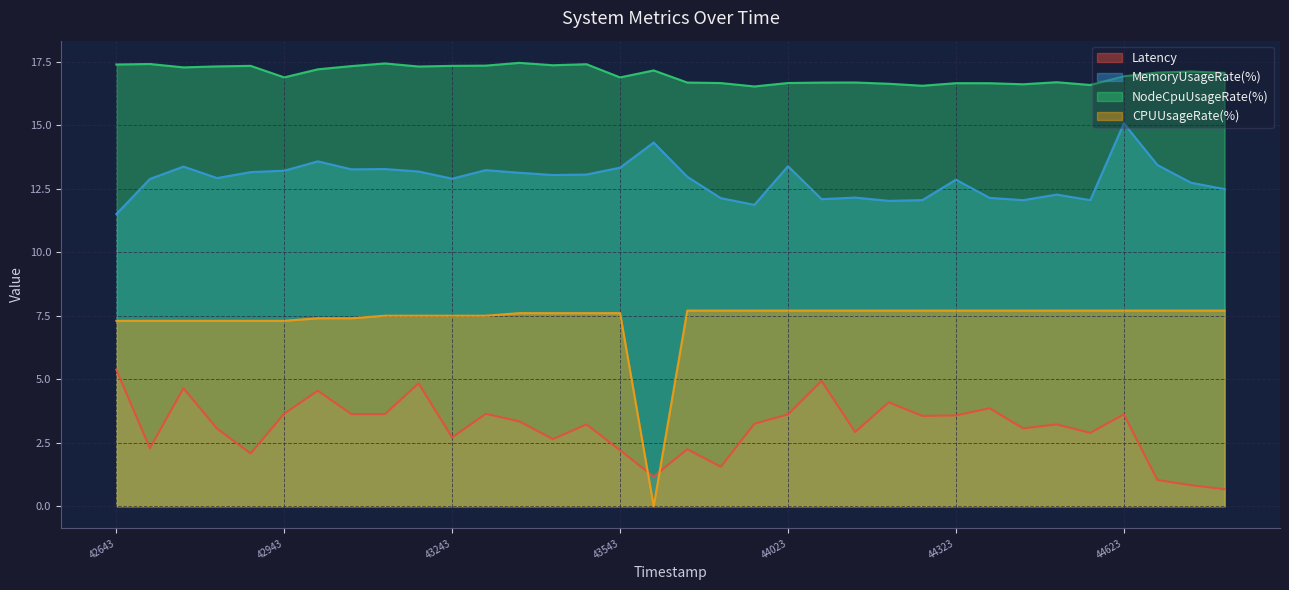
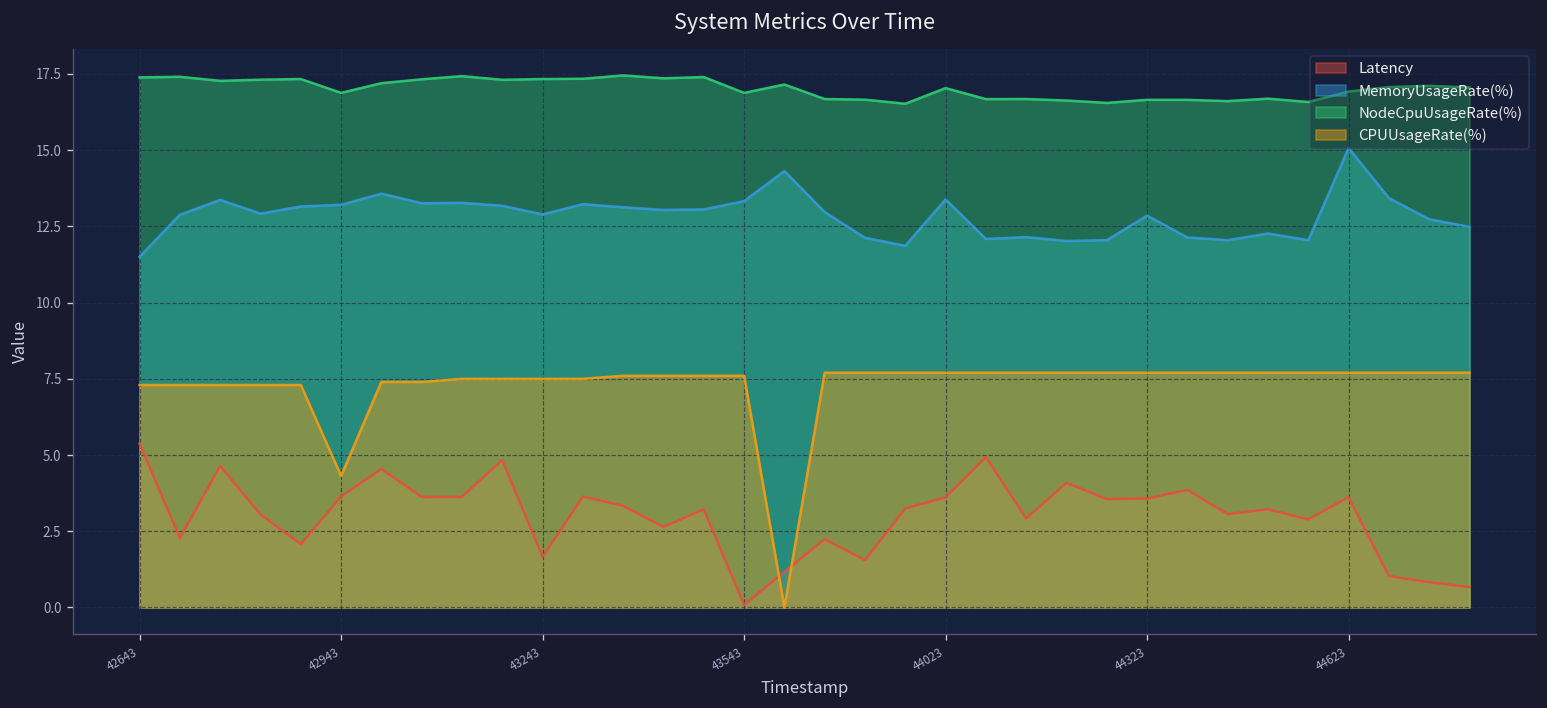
CPUUsageRate(%), 42943: 7.3 -> 4.3
Latency, 43243: 2.7 -> 1.7
Latency, 43543: 2.2 -> 0.1
NodeCpuUsageRate(%), 44023: 16.7 -> 17.0
